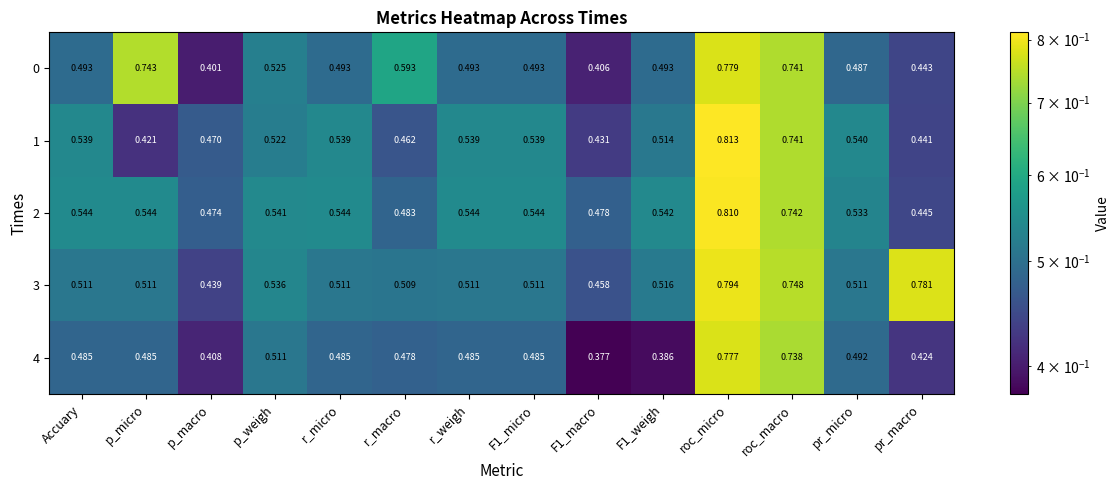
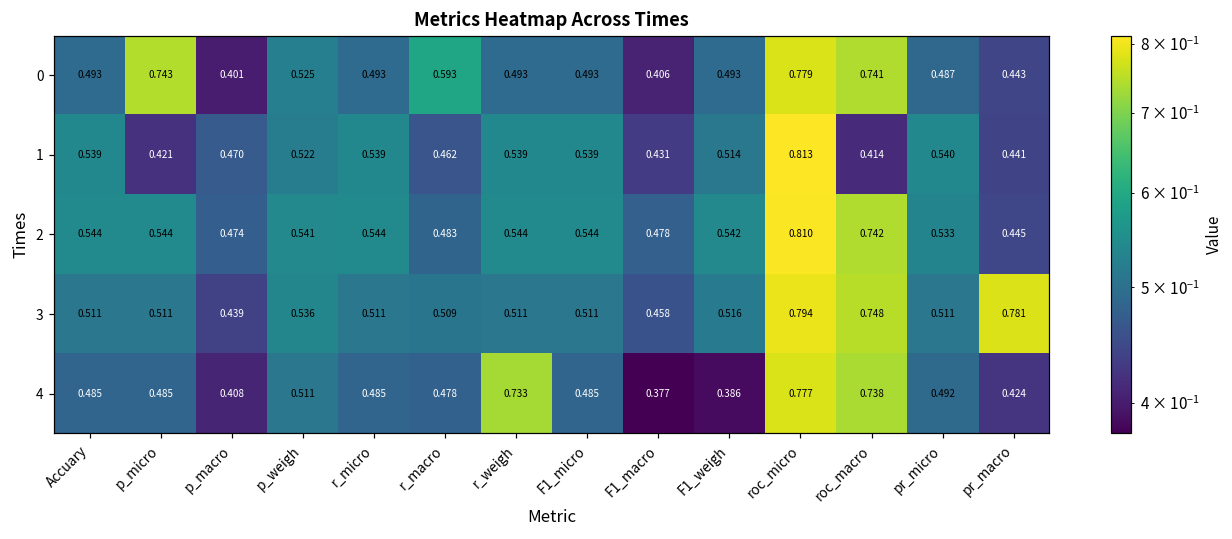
1, roc_macro: 0.741 -> 0.414
4, r_weigh: 0.485 -> 0.733
